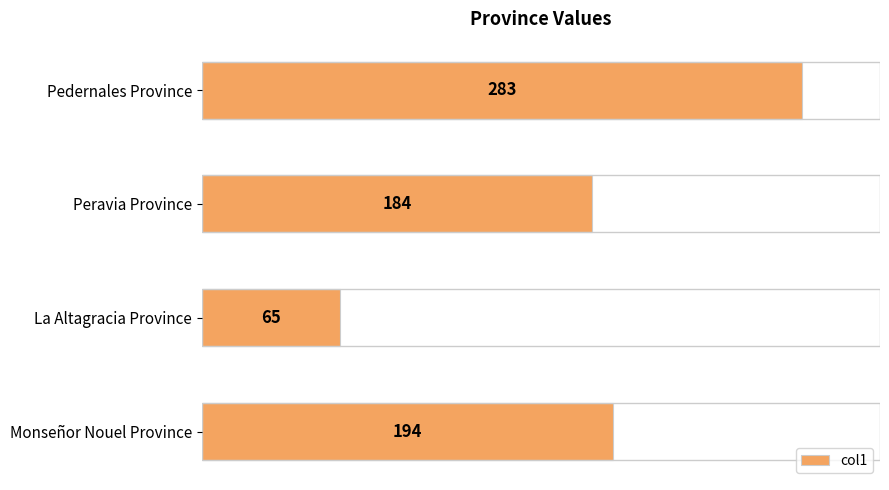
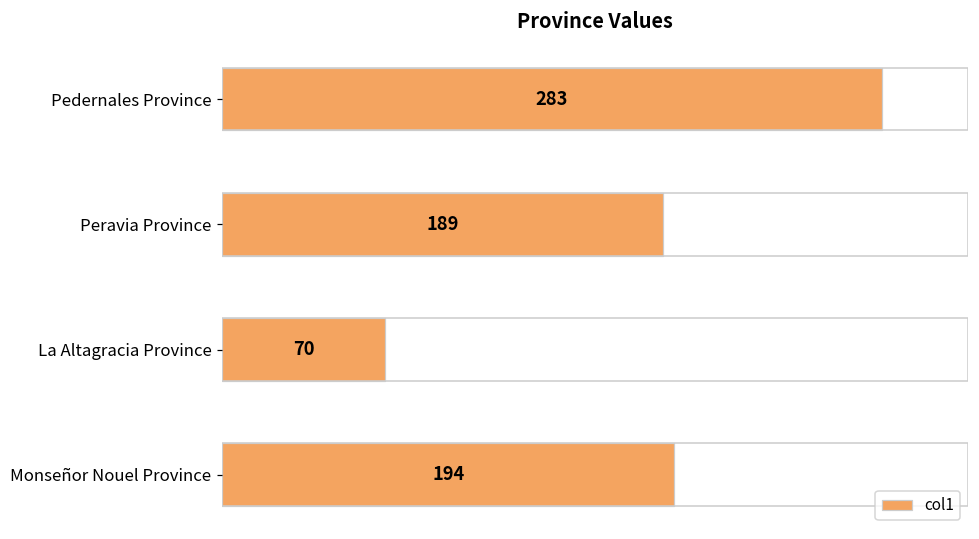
Peravia Province: 184 -> 189
La Altagracia Province: 65 -> 70
